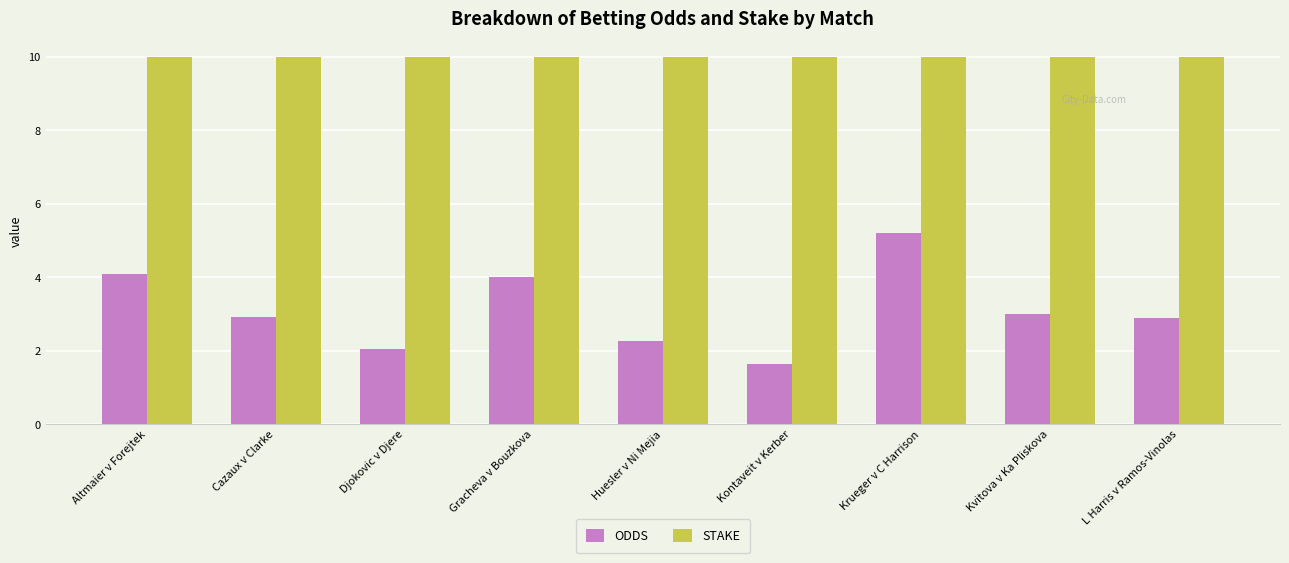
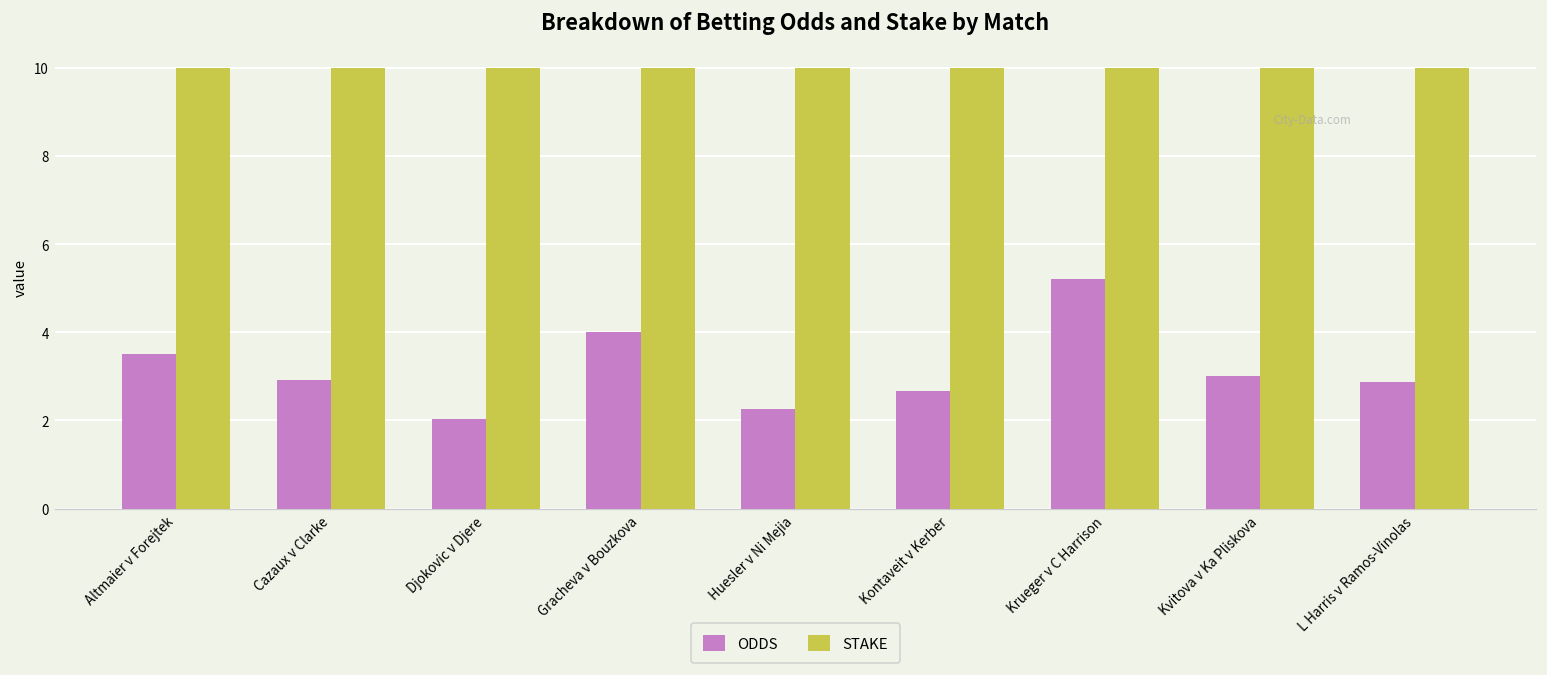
ODDS, Altmaier v Forejtek: 4.1 -> 3.5
ODDS, Kontaveit v Kerber: 1.7 -> 2.7
